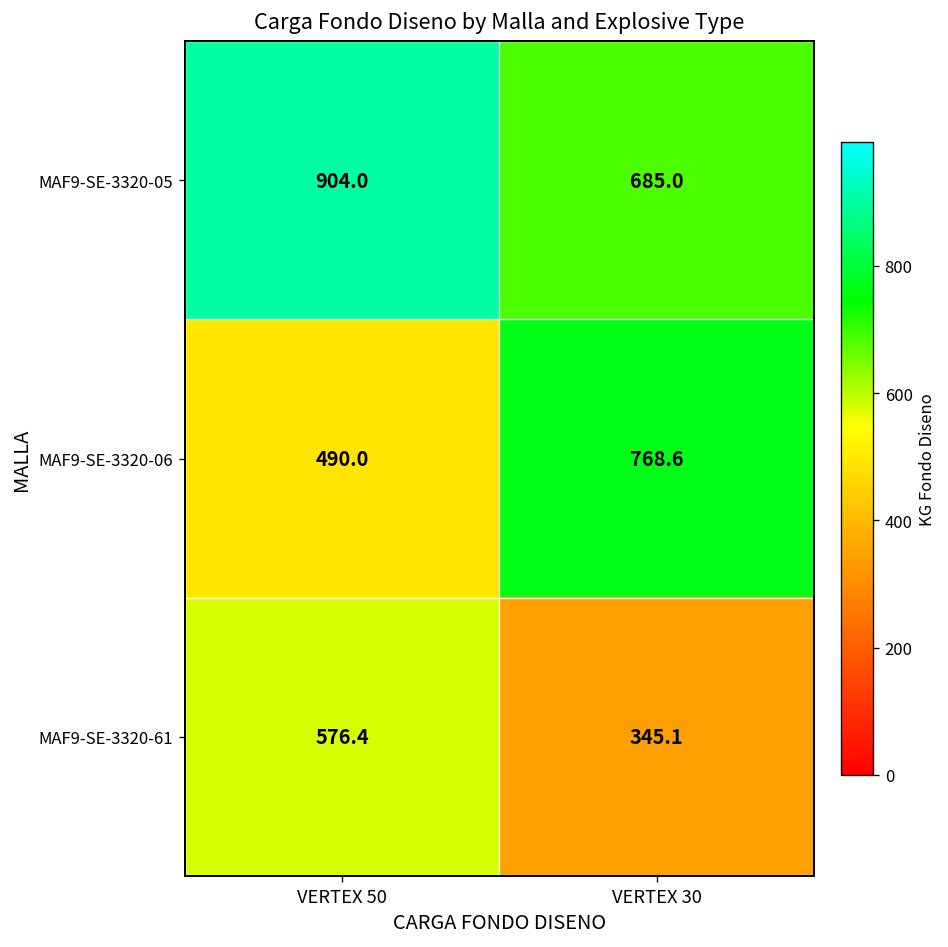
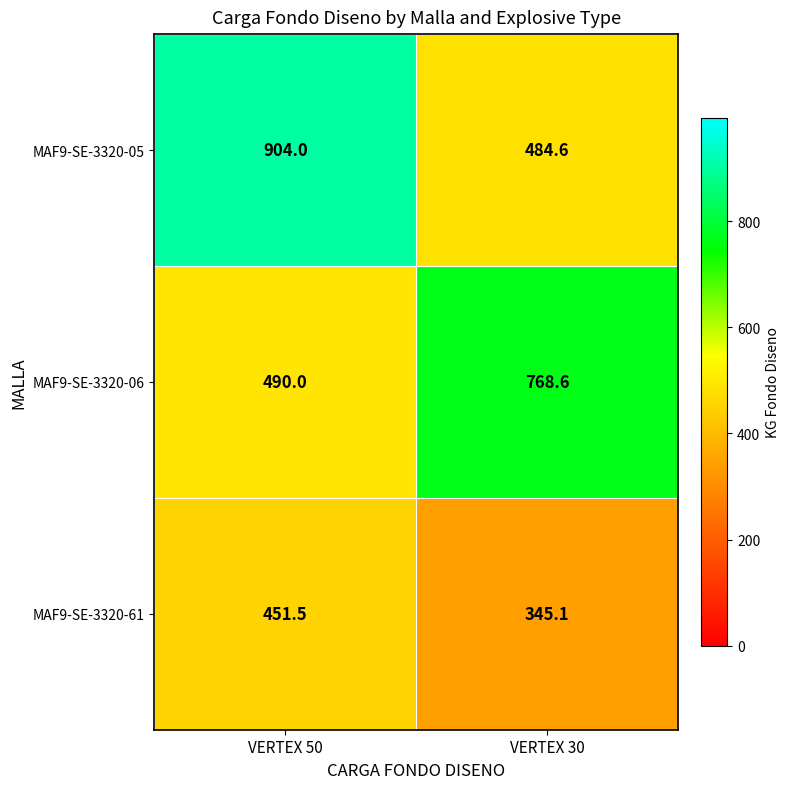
MAF9-SE-3320-05, VERTEX 30: 685.0 -> 484.6
MAF9-SE-3320-61, VERTEX 50: 576.4 -> 451.5
